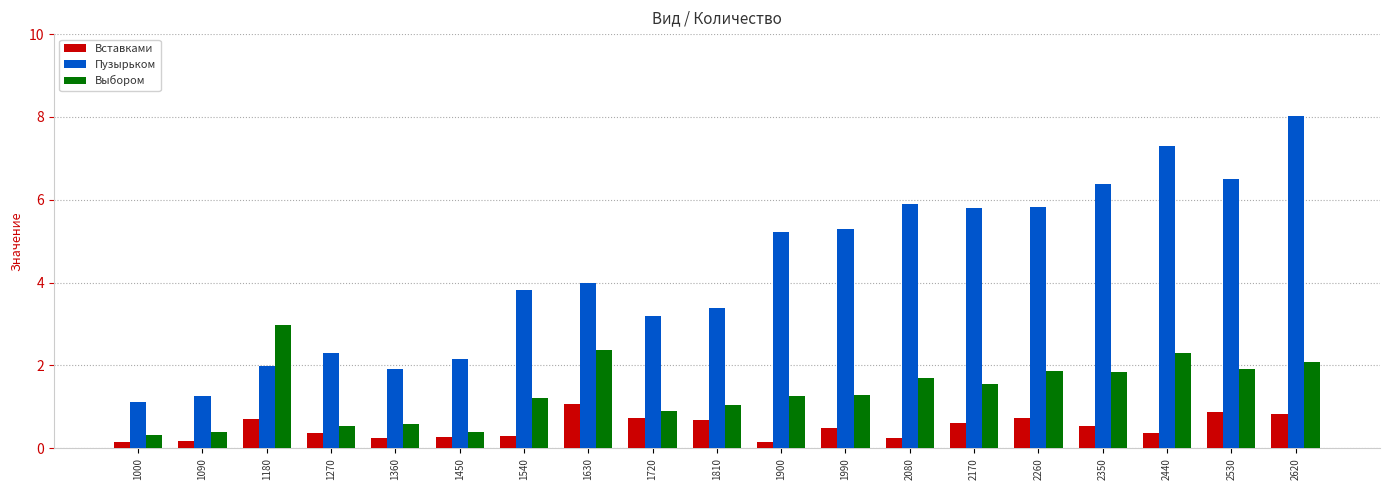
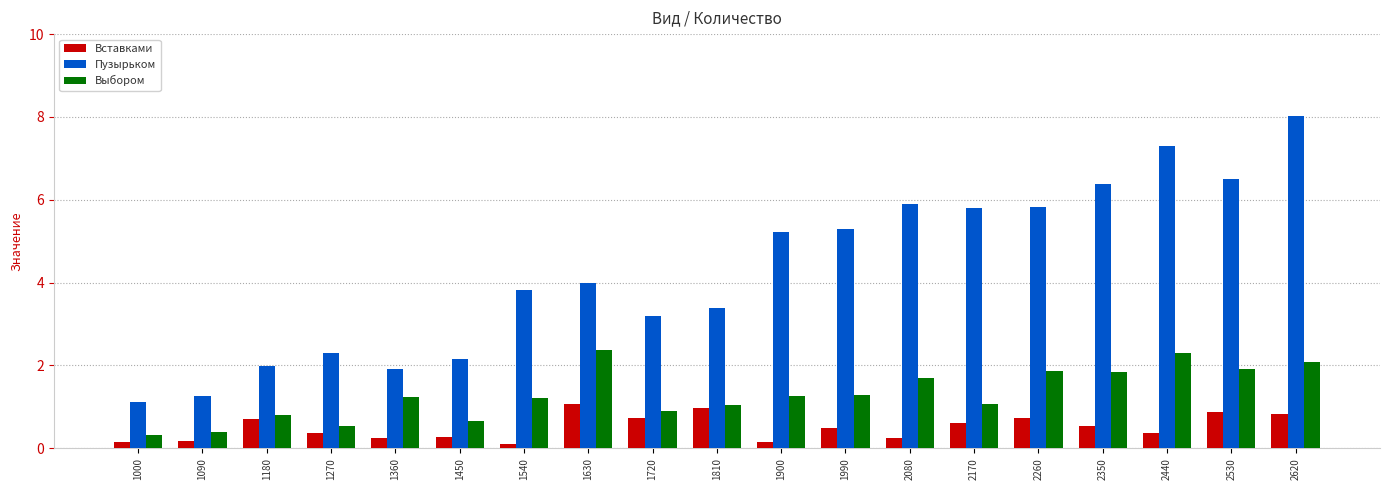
Выбором, 1180: 3.0 -> 0.8
Выбором, 1360: 0.6 -> 1.2
Выбором, 1450: 0.4 -> 0.7
Вставками, 1540: 0.3 -> 0.1
Вставками, 1810: 0.7 -> 1.0
Выбором, 2170: 1.5 -> 1.1
